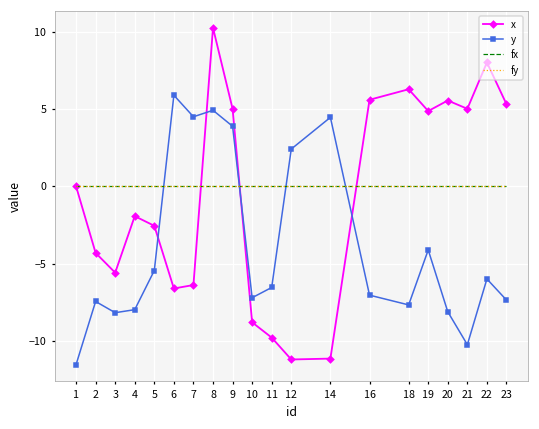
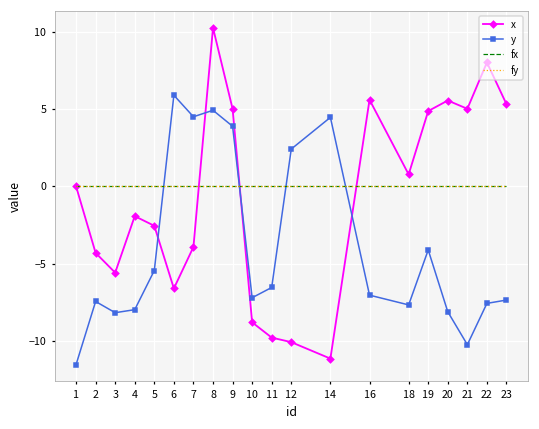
x, 7: -6.4 -> -3.9
x, 12: -11.2 -> -10.1
x, 18: 6.3 -> 0.8
y, 22: -6.0 -> -7.6
